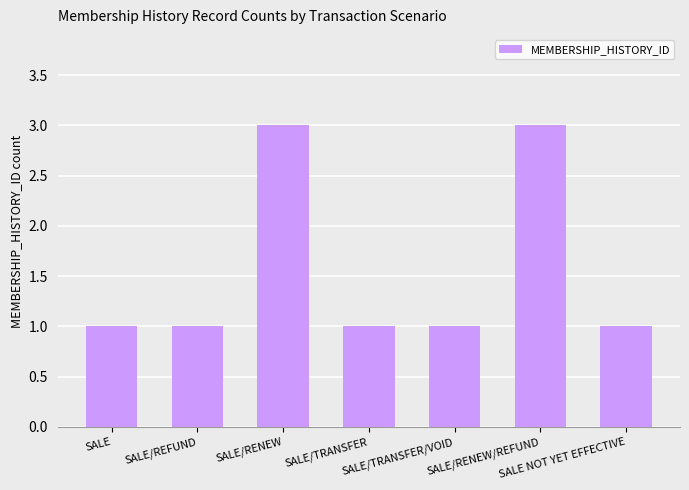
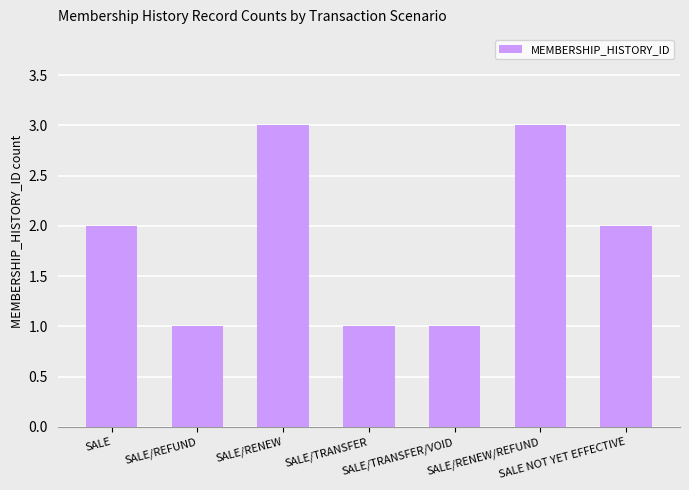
SALE: 1 -> 2
SALE NOT YET EFFECTIVE: 1 -> 2
